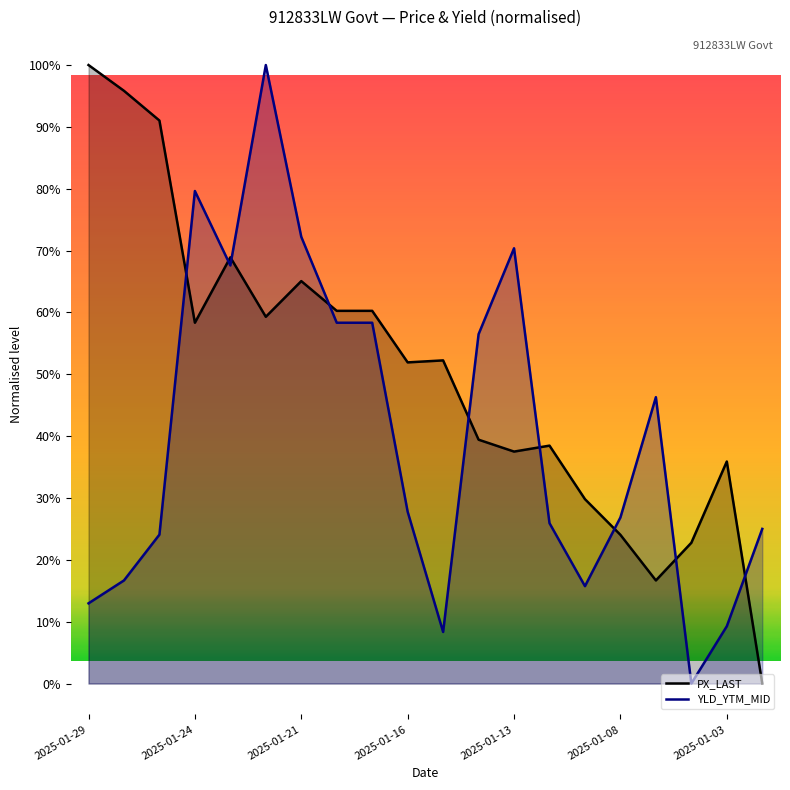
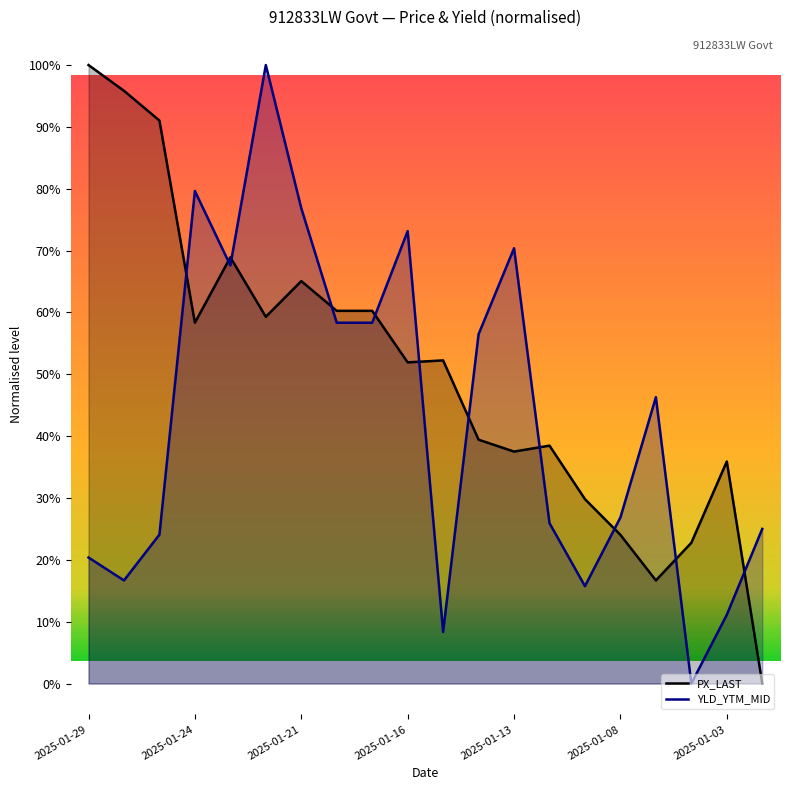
YLD_YTM_MID, 2025-01-29: 13% -> 20%
YLD_YTM_MID, 2025-01-21: 72% -> 77%
YLD_YTM_MID, 2025-01-16: 28% -> 73%
YLD_YTM_MID, 2025-01-03: 9% -> 11%
